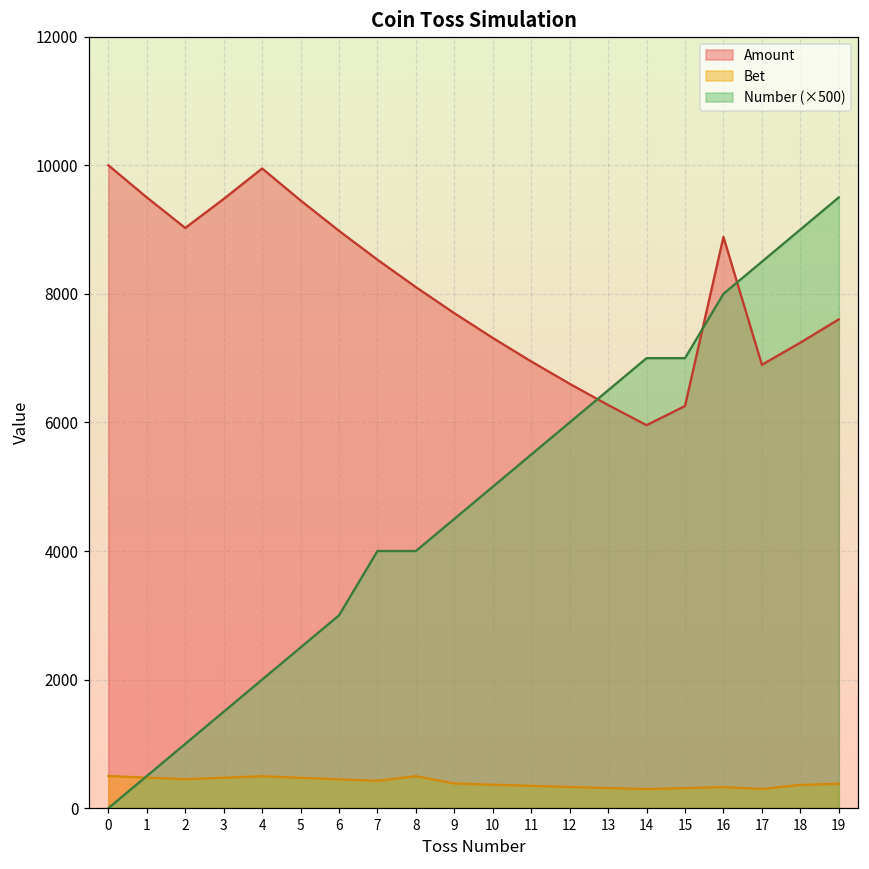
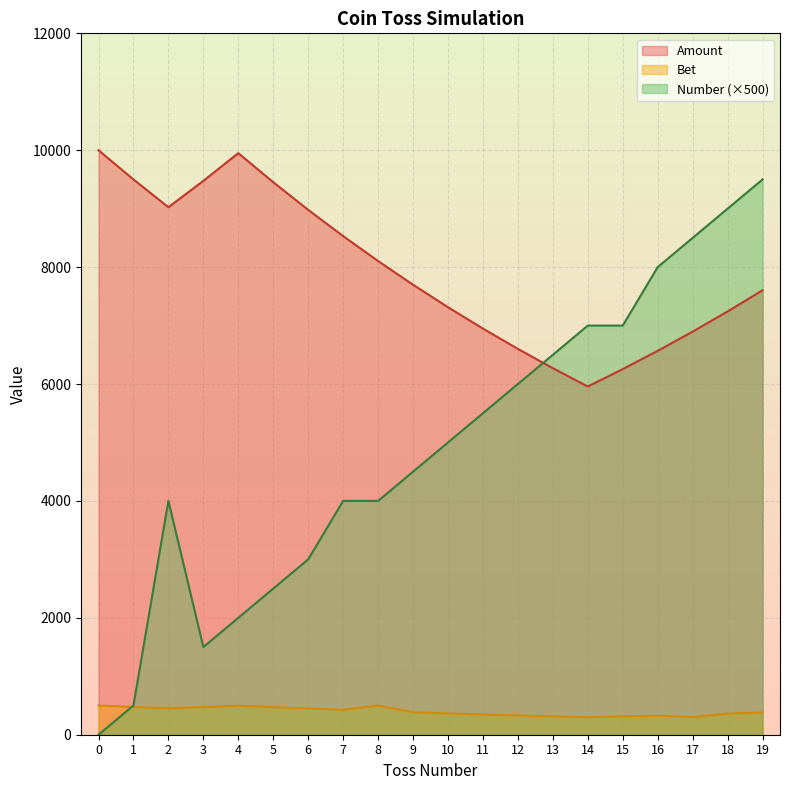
Number (×500), 2: 1000 -> 4000
Amount, 16: 8900 -> 6600
